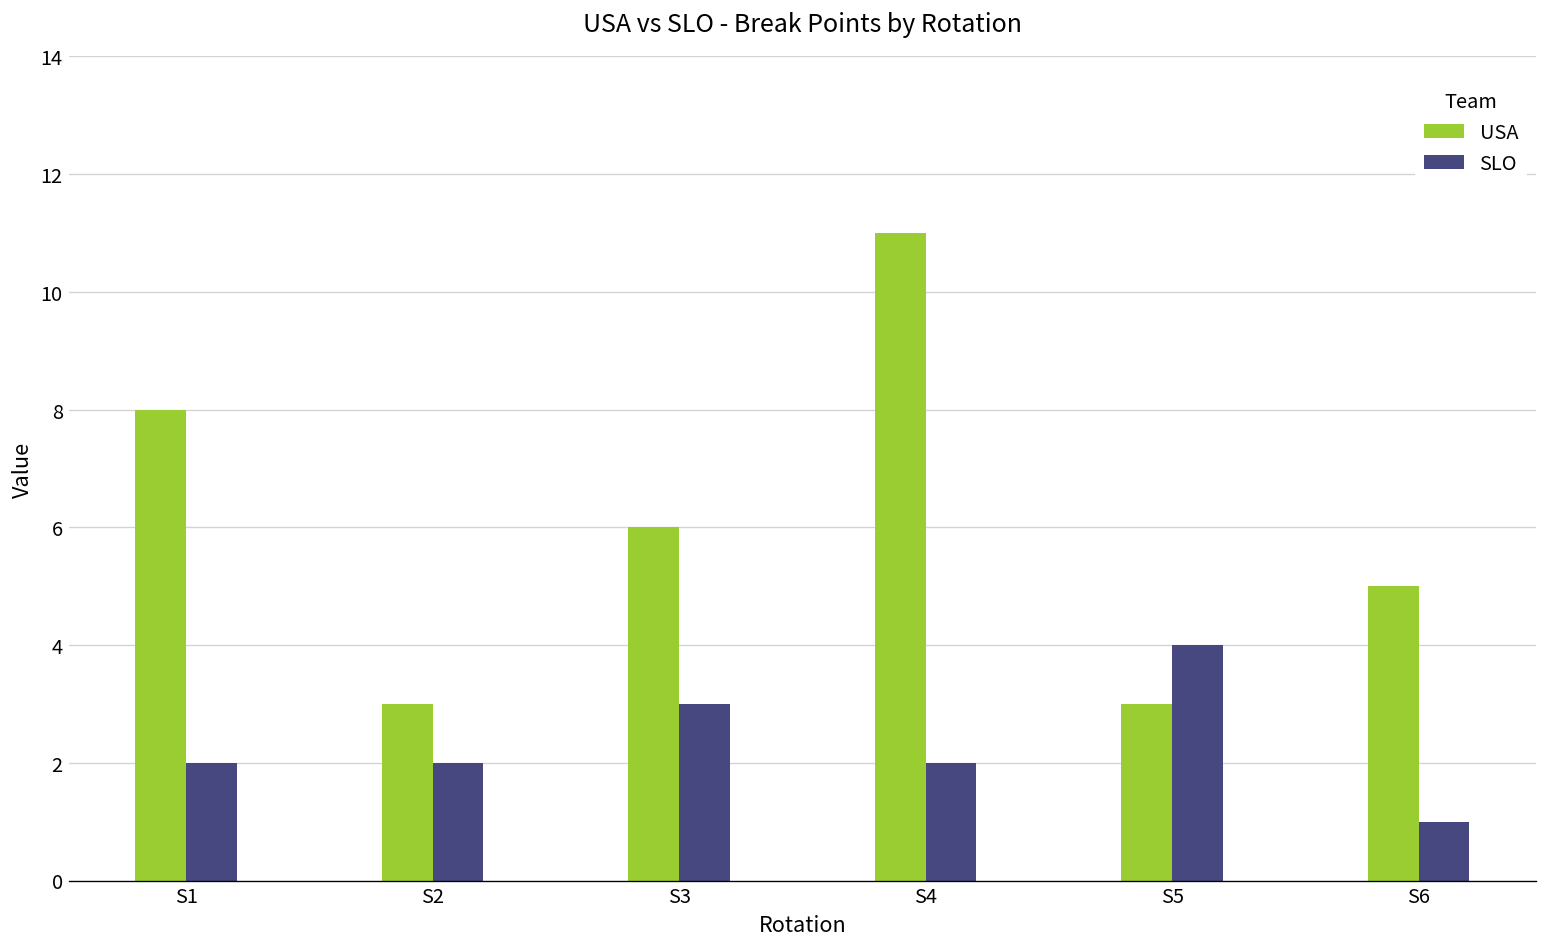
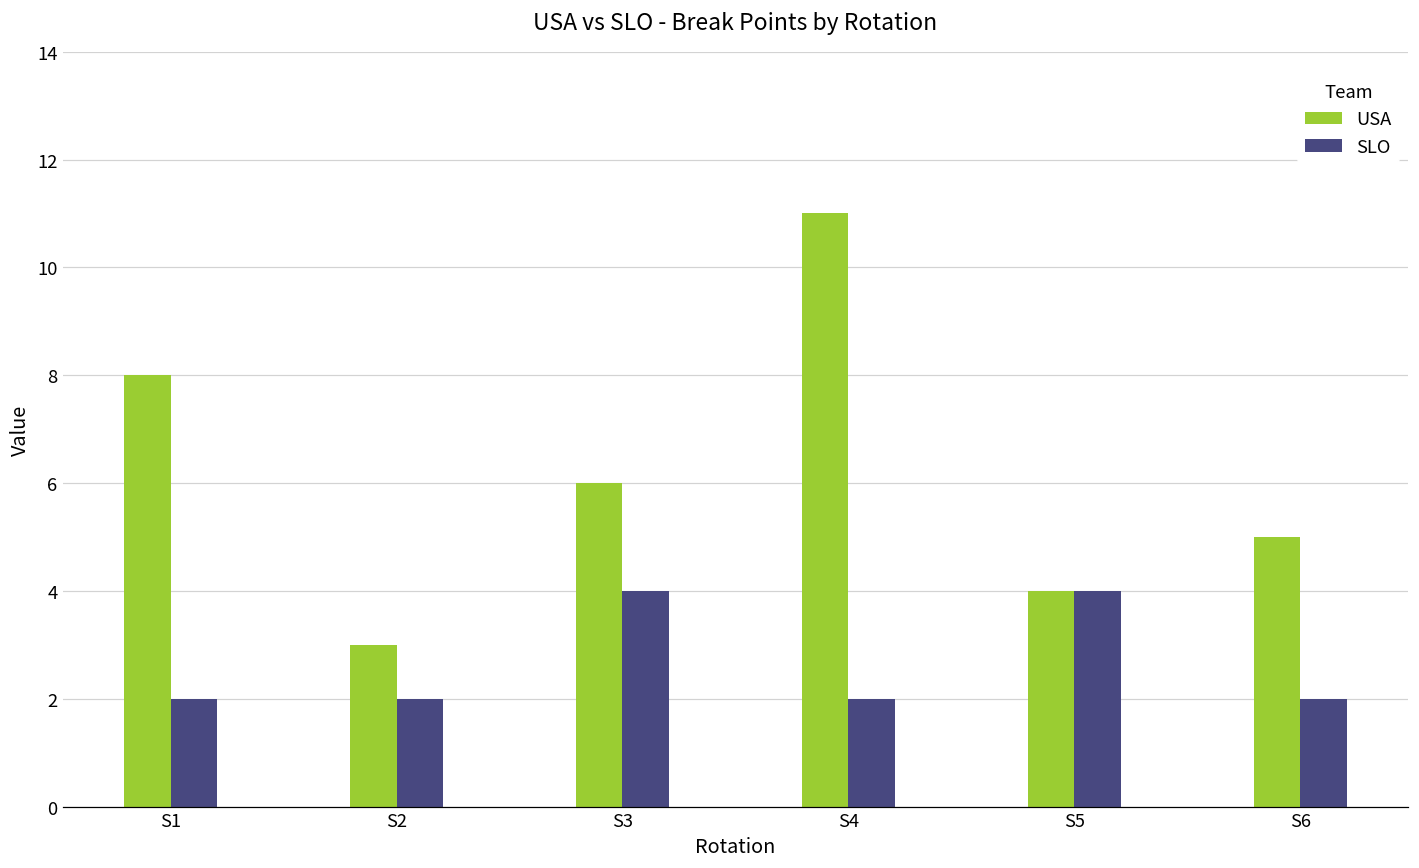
SLO, S3: 3 -> 4
USA, S5: 3 -> 4
SLO, S6: 1 -> 2
